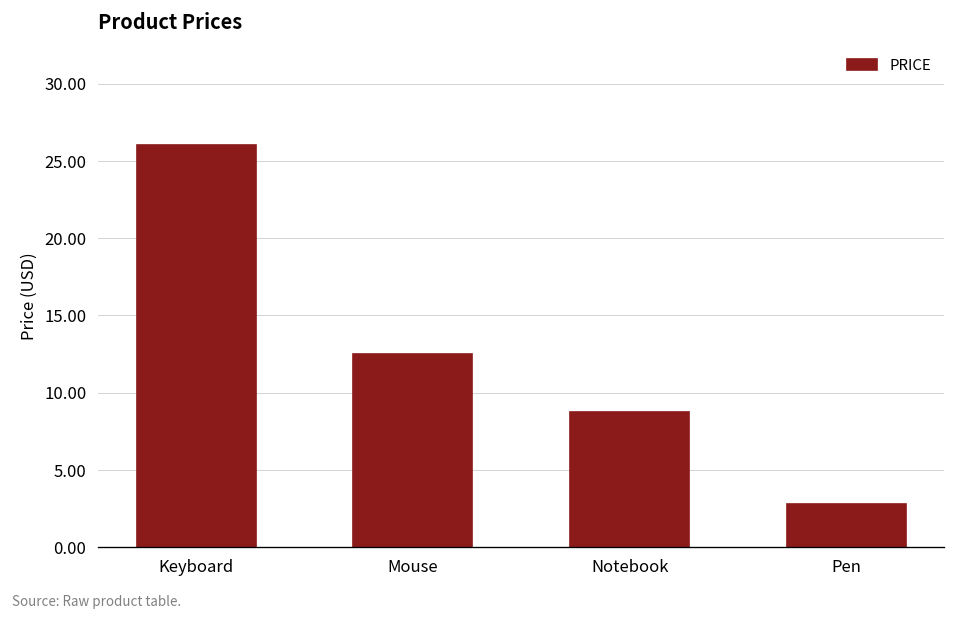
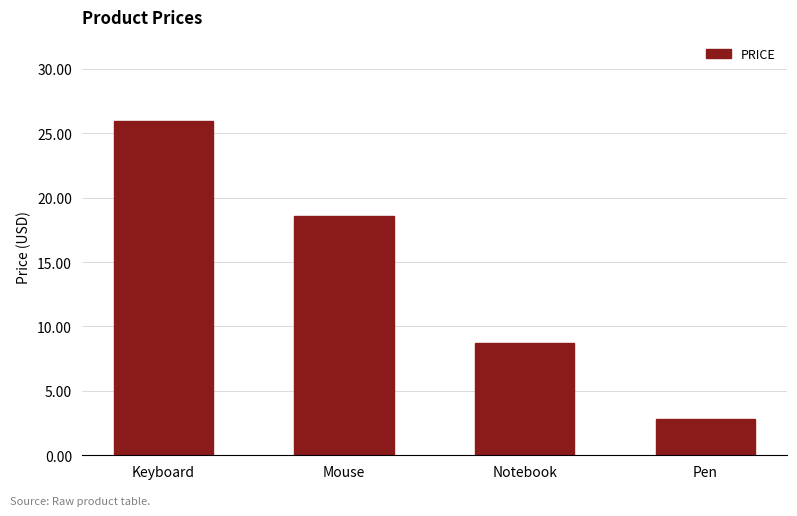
Mouse: 12.5 -> 18.6
